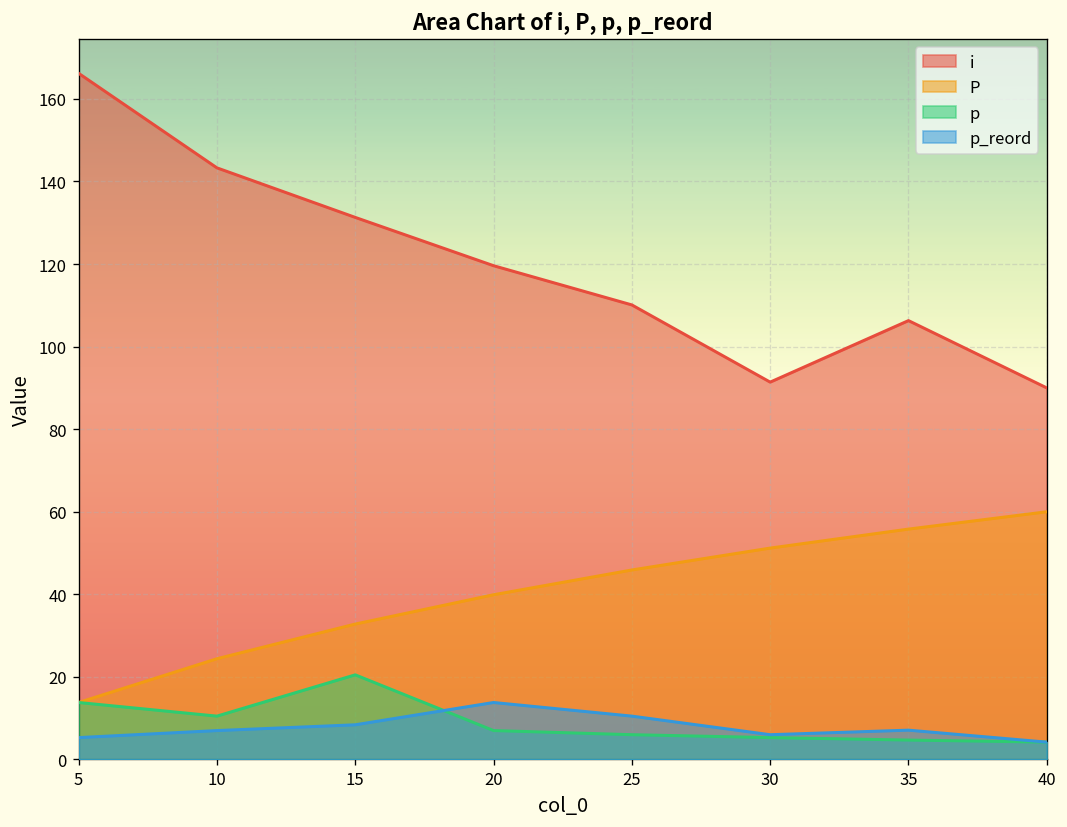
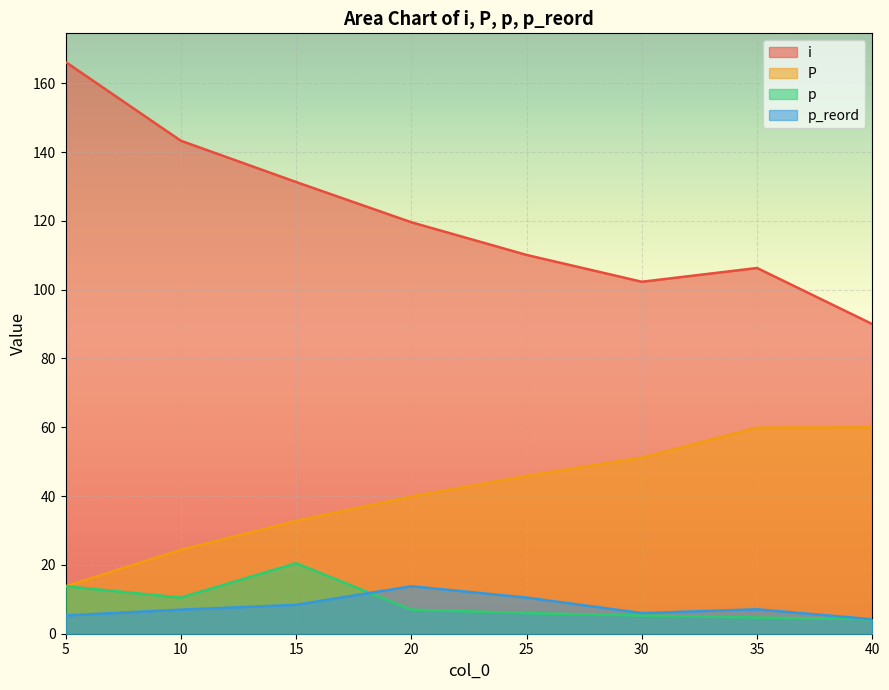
i, 30: 91 -> 102
P, 35: 56 -> 60
